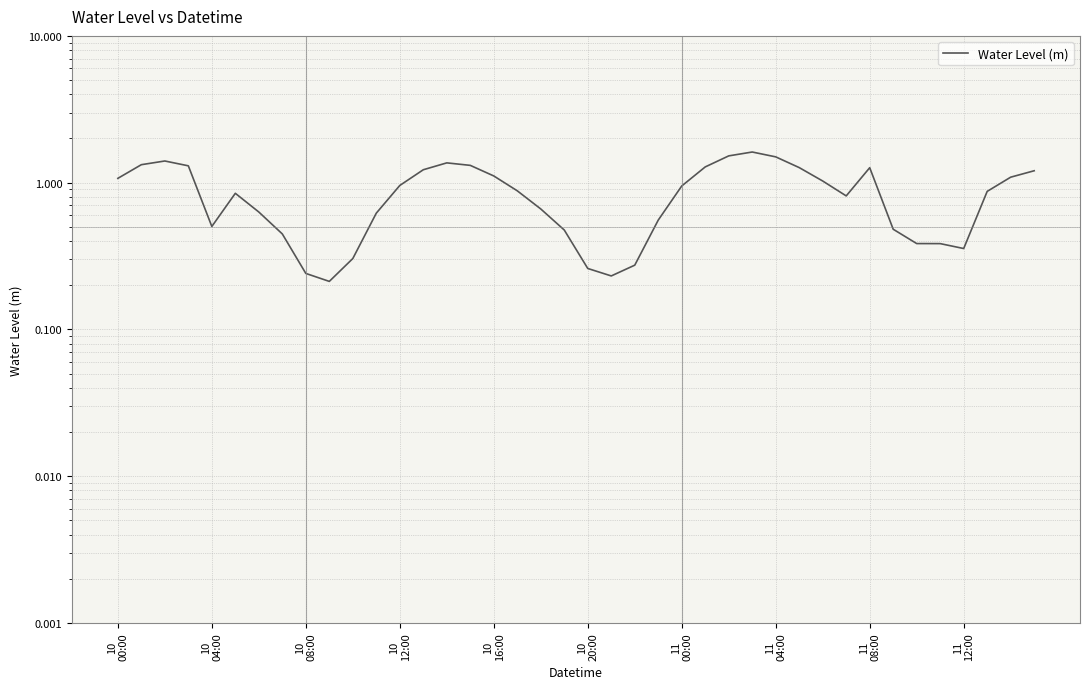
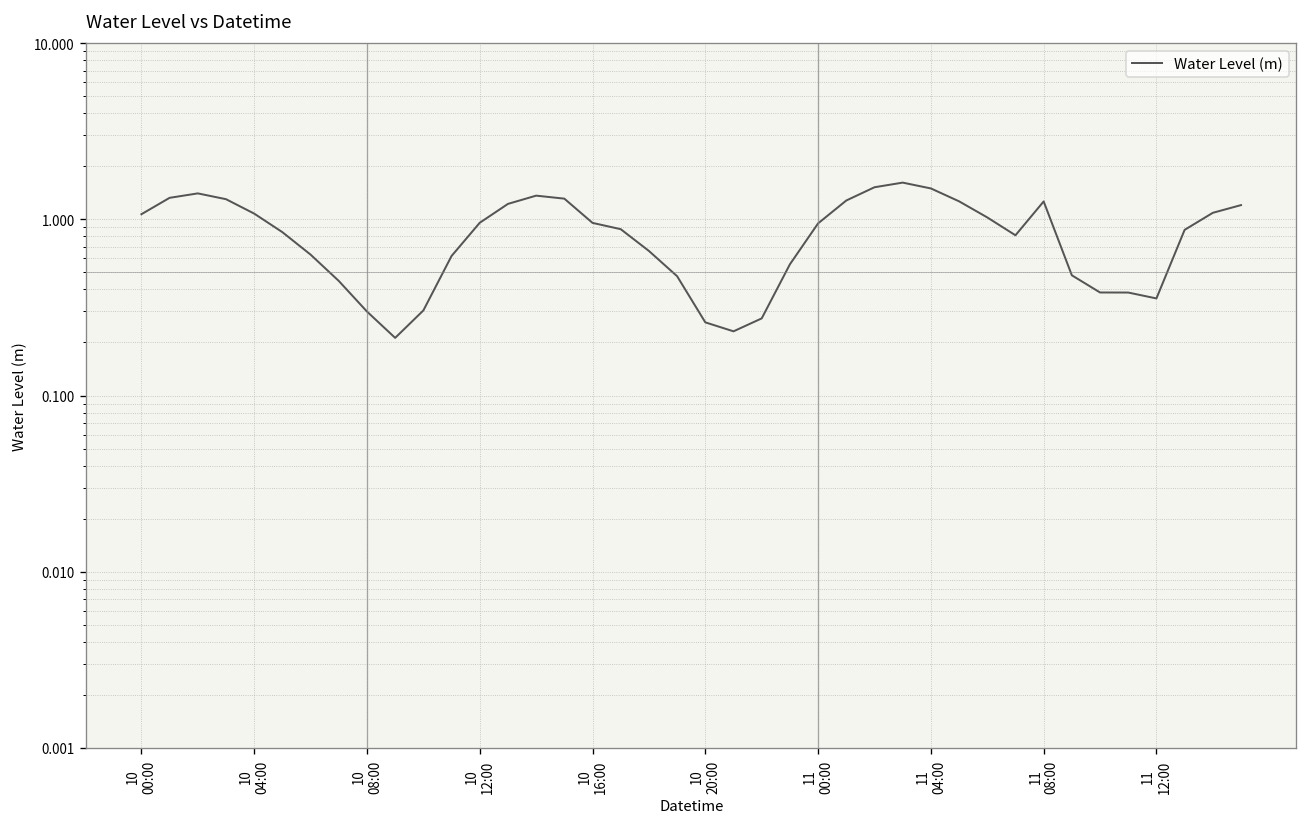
10 04:00: 0.50 -> 1.1
10 08:00: 0.24 -> 0.30
10 16:00: 1.1 -> 1.0
